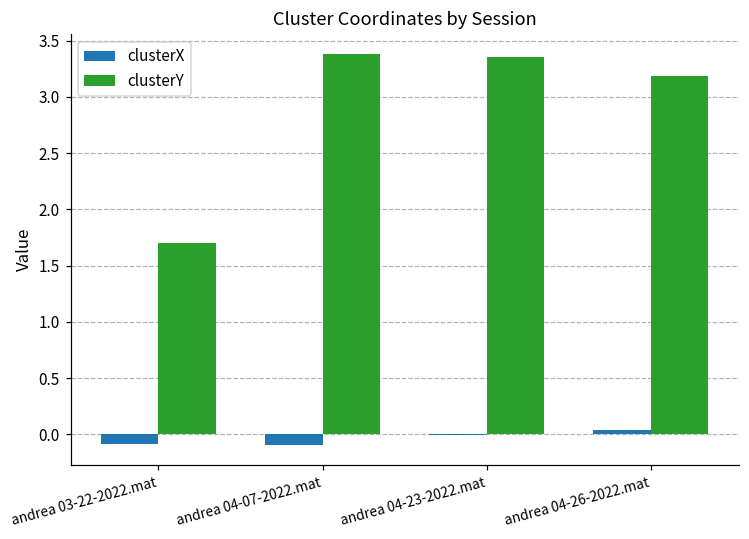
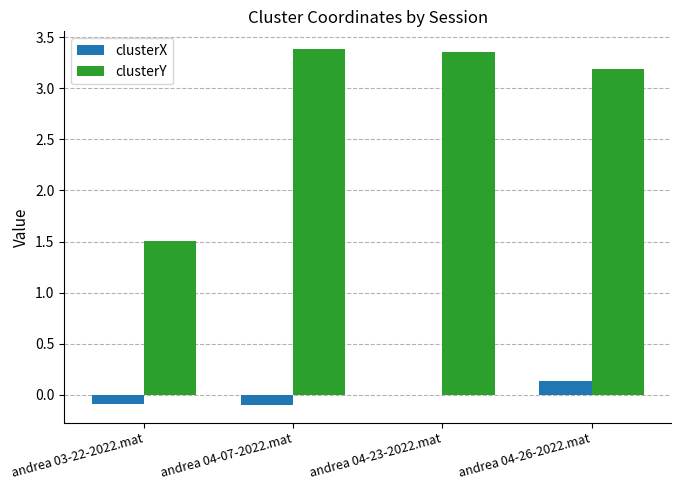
clusterY, andrea 03-22-2022.mat: 1.70 -> 1.51
clusterX, andrea 04-26-2022.mat: 0.04 -> 0.13
